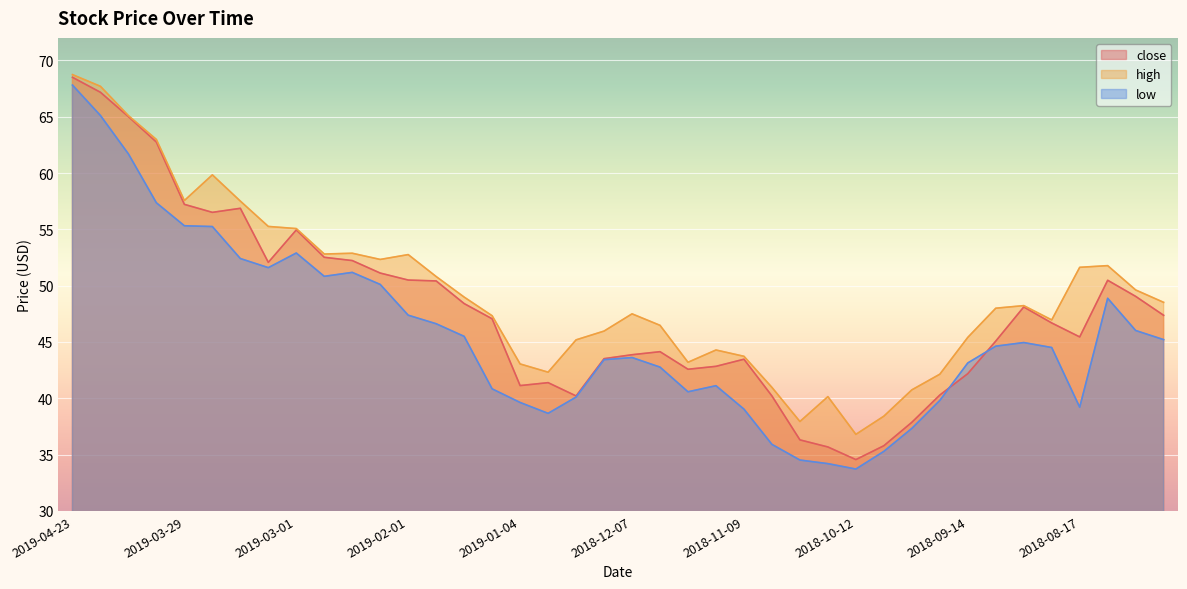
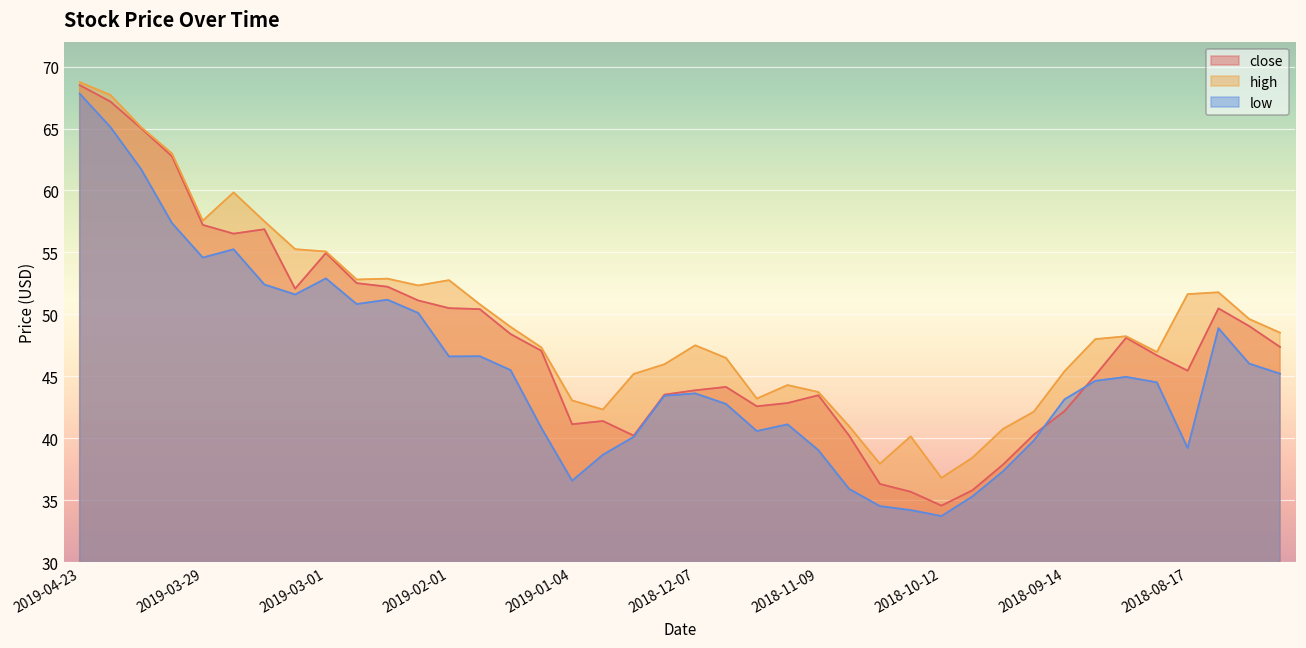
low, 2019-03-29: 55.3 -> 54.6
low, 2019-02-01: 47.4 -> 46.6
low, 2019-01-04: 39.6 -> 36.6
